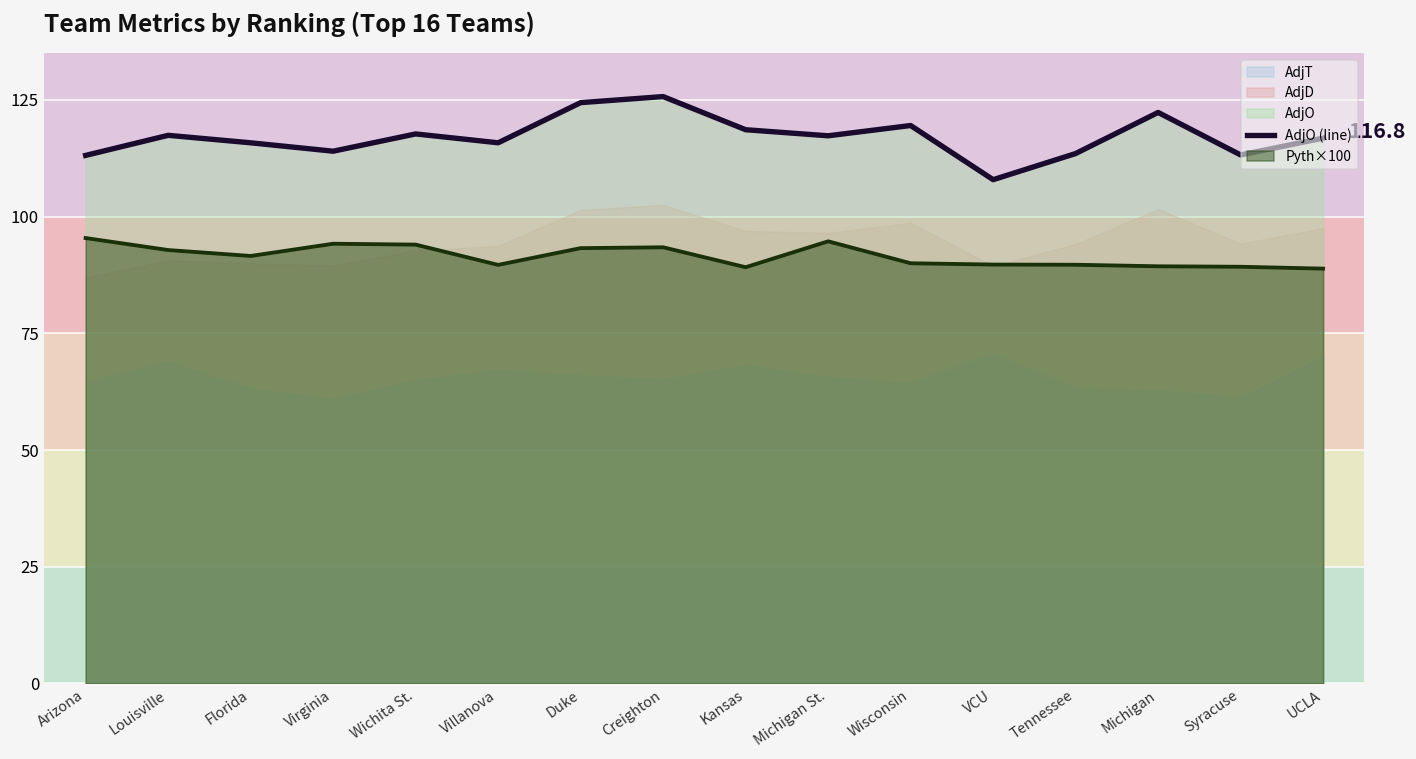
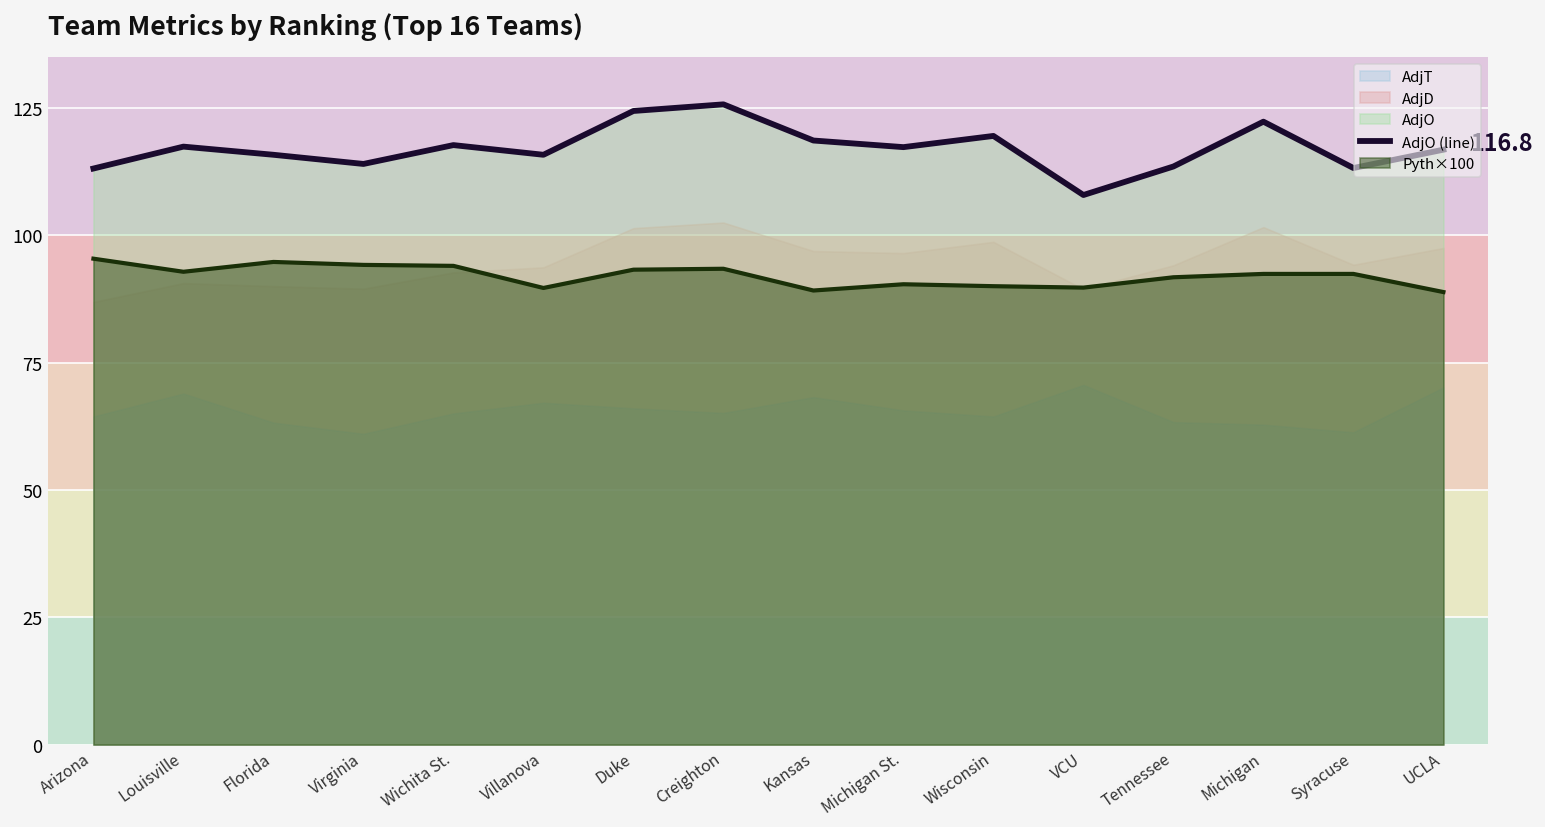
Pyth×100, Florida: 92 -> 95
Pyth×100, Michigan St.: 95 -> 90
Pyth×100, Tennessee: 90 -> 92
Pyth×100, Michigan: 89 -> 92
Pyth×100, Syracuse: 89 -> 92
